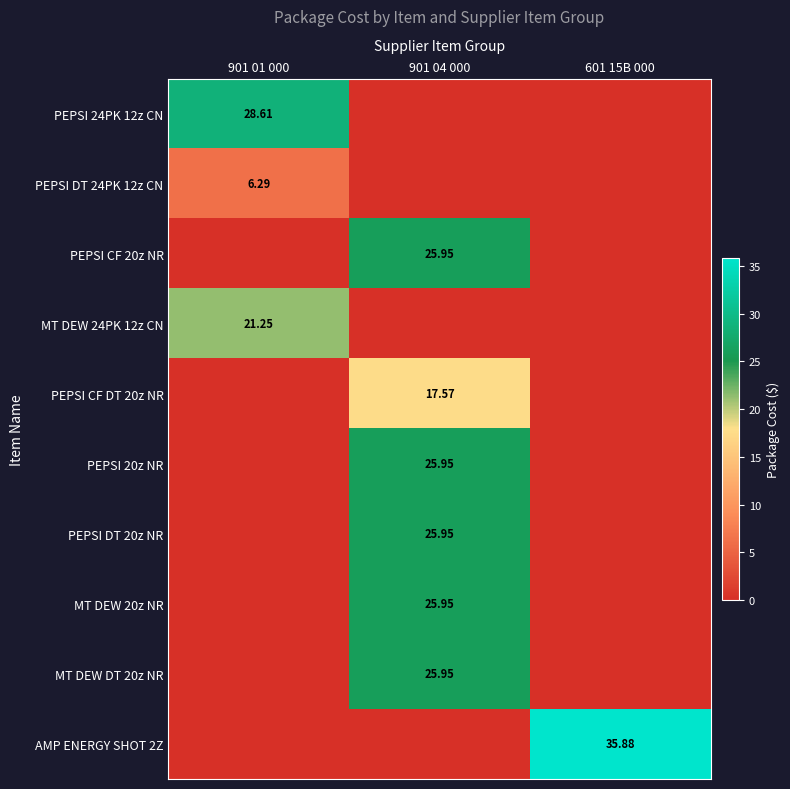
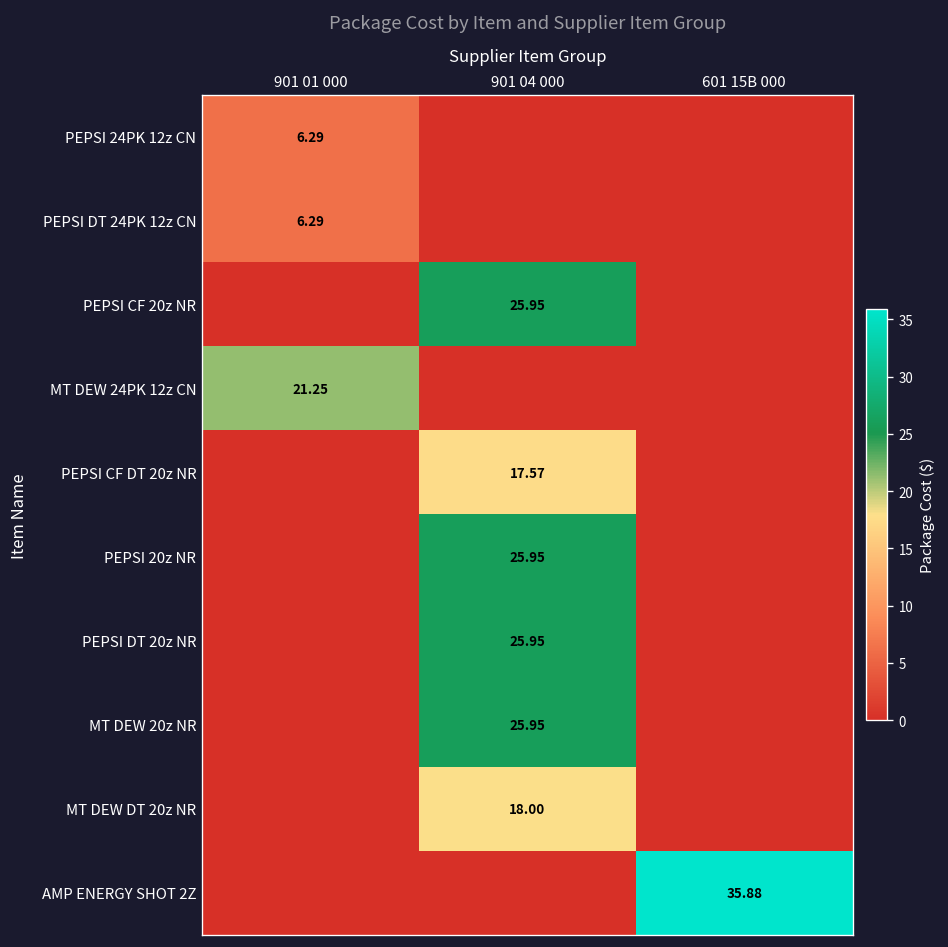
PEPSI 24PK 12z CN, 901 01 000: 28.61 -> 6.29
MT DEW DT 20z NR, 901 04 000: 25.95 -> 18.00
